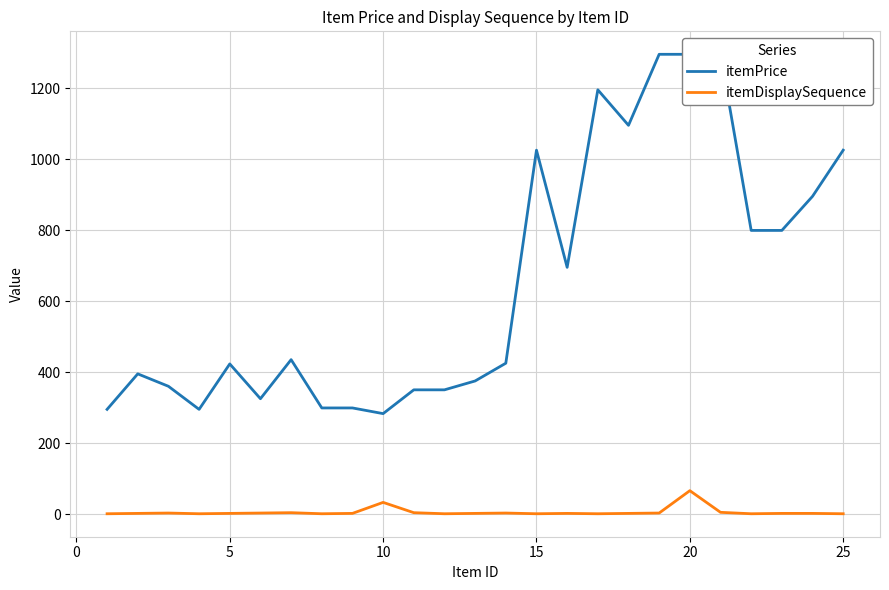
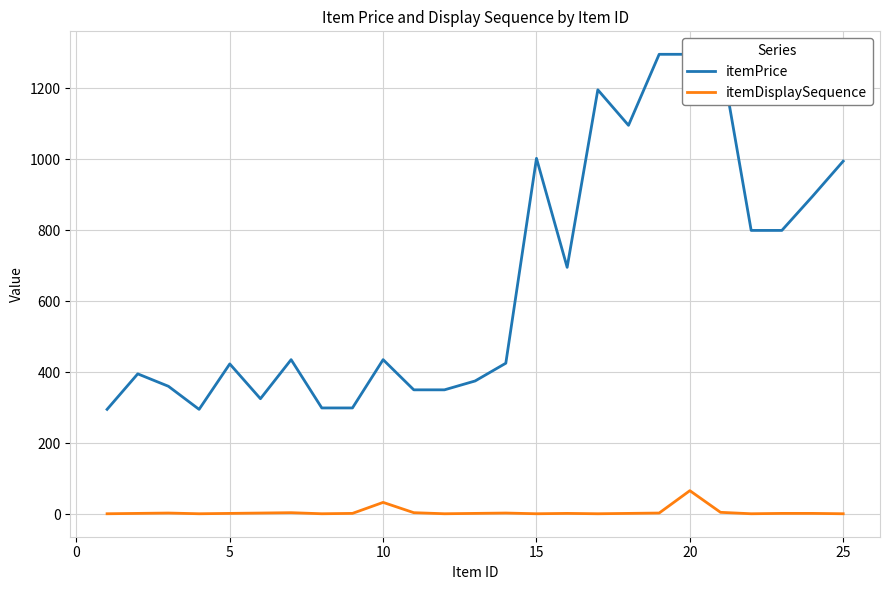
itemPrice, 10: 280 -> 440
itemPrice, 15: 1030 -> 1000
itemPrice, 25: 1030 -> 990
